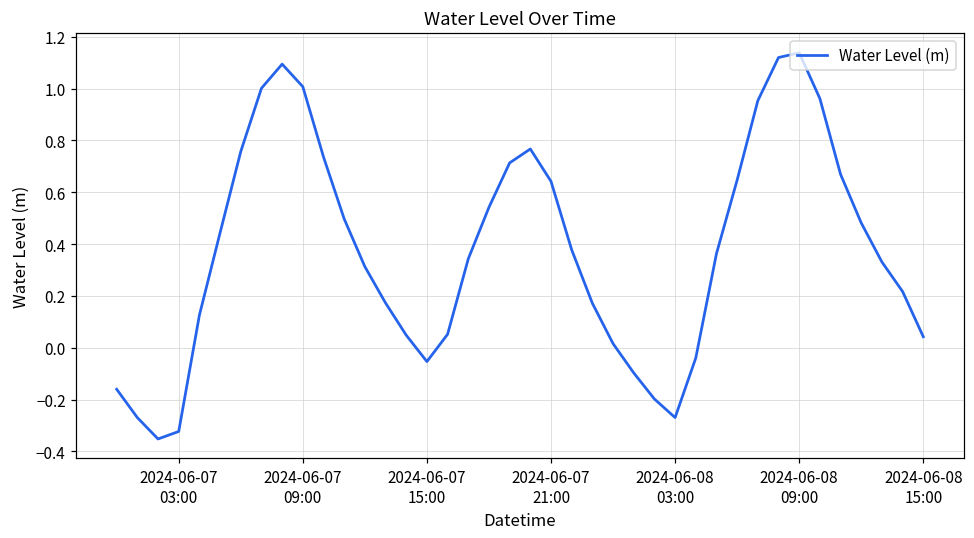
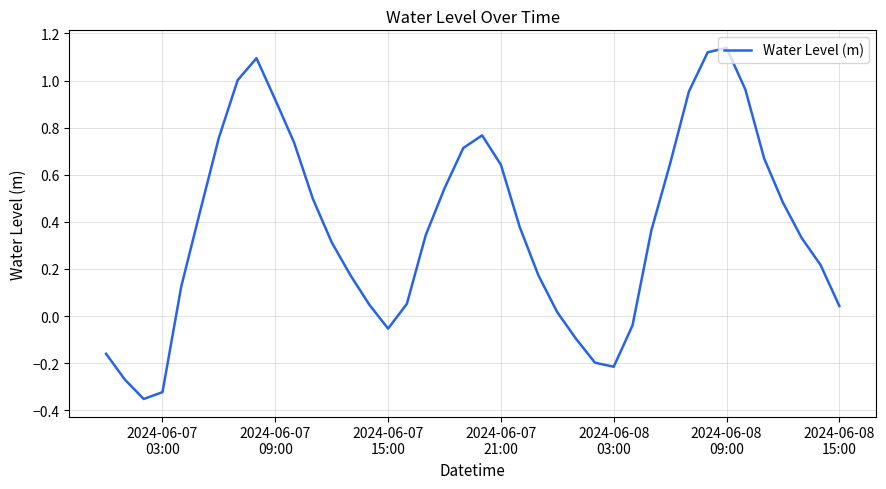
2024-06-07 09:00: 1.01 -> 0.92
2024-06-08 03:00: -0.27 -> -0.22
